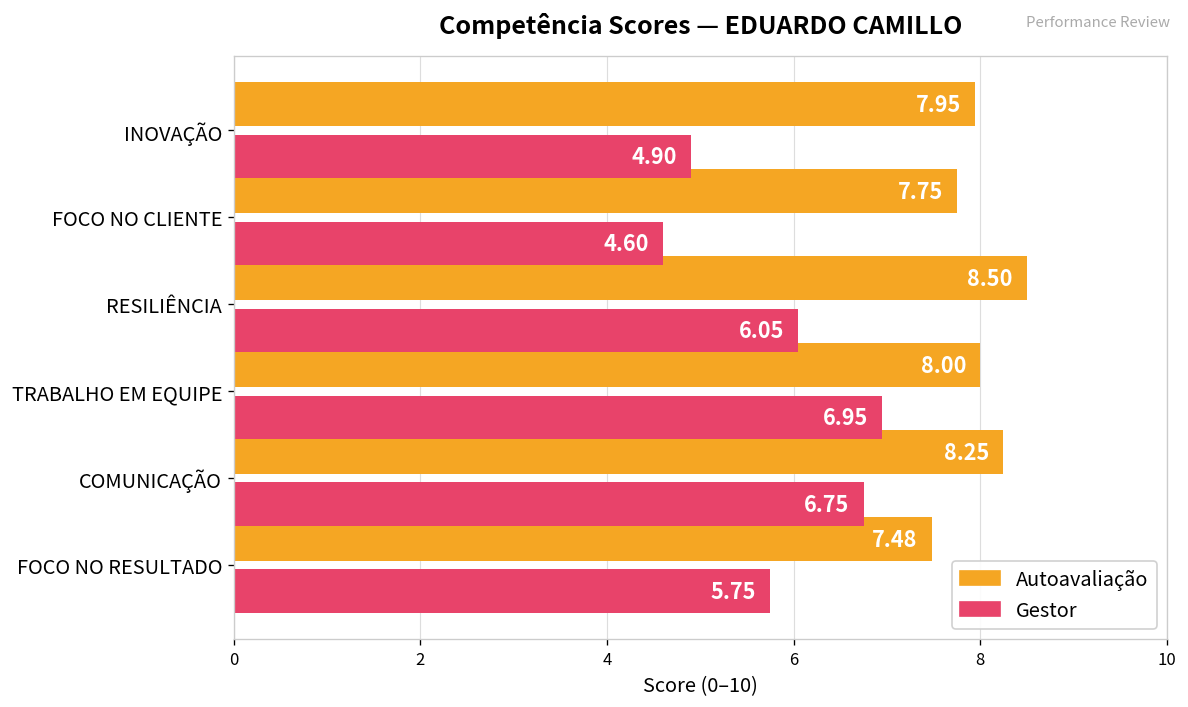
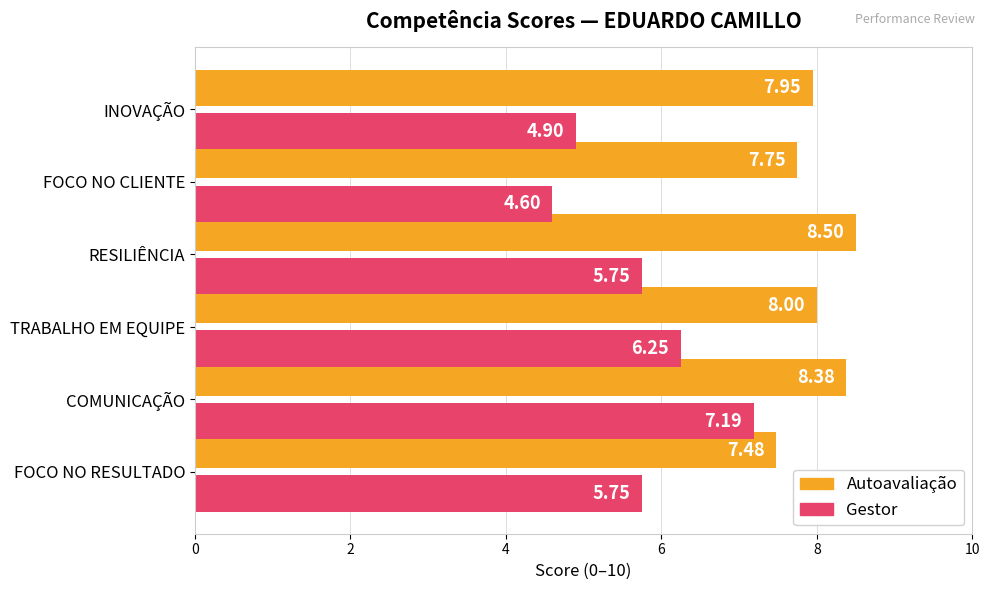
Gestor, RESILIÊNCIA: 6.05 -> 5.75
Gestor, TRABALHO EM EQUIPE: 6.95 -> 6.25
Autoavaliação, COMUNICAÇÃO: 8.25 -> 8.38
Gestor, COMUNICAÇÃO: 6.75 -> 7.19
